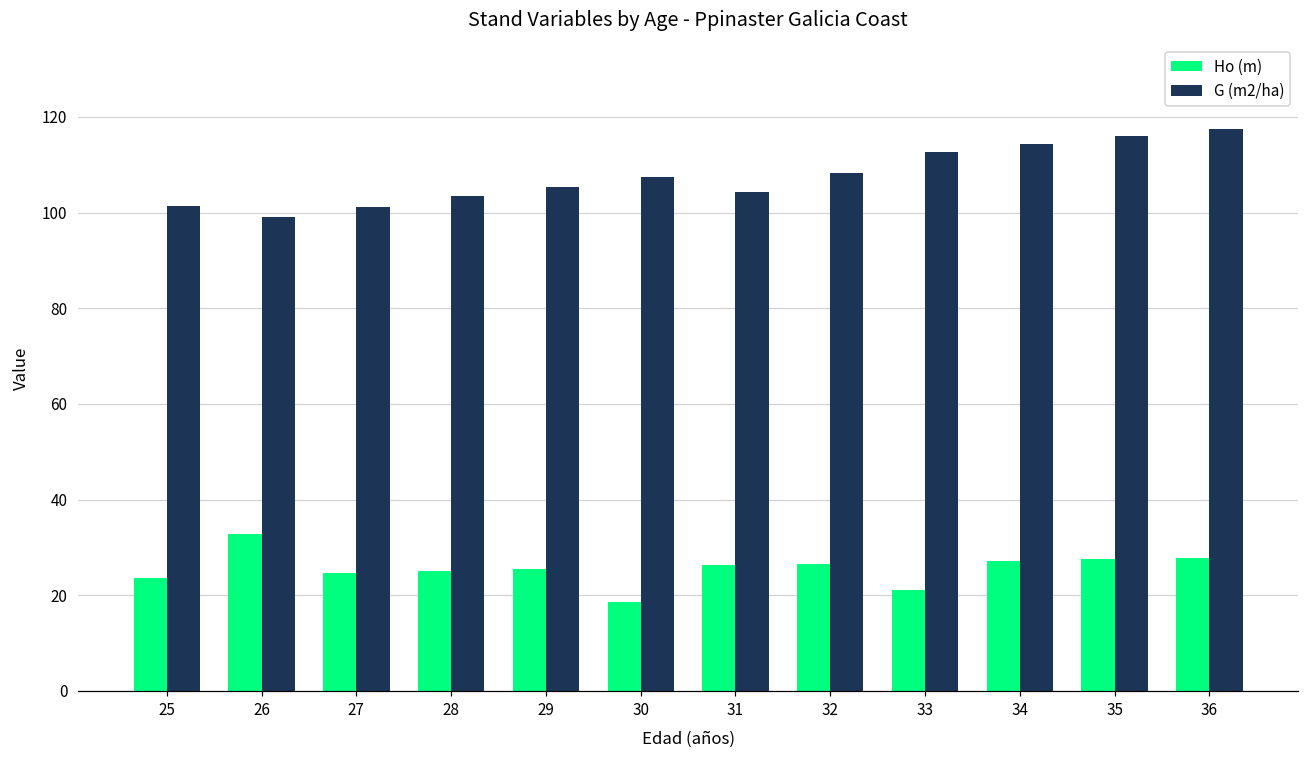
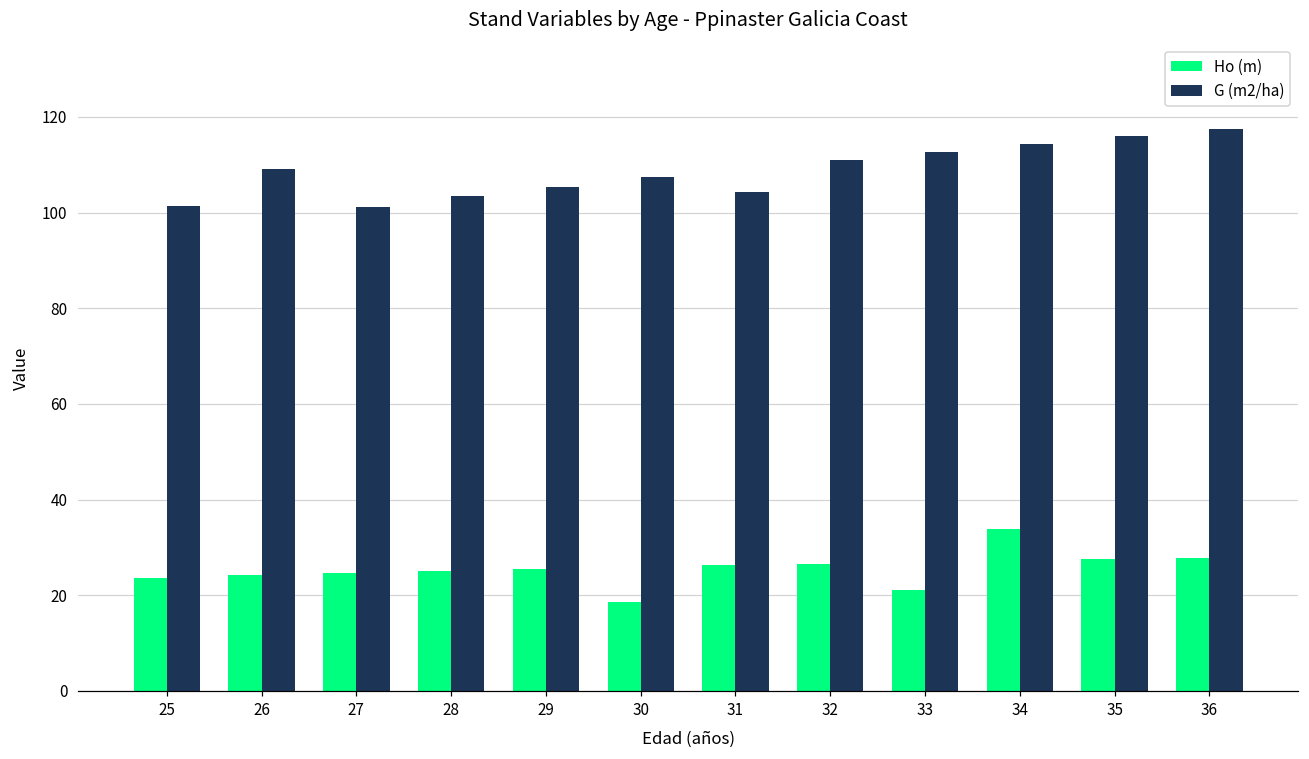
Ho (m), 26: 33 -> 24
G (m2/ha), 26: 99 -> 109
G (m2/ha), 32: 108 -> 111
Ho (m), 34: 27 -> 34
